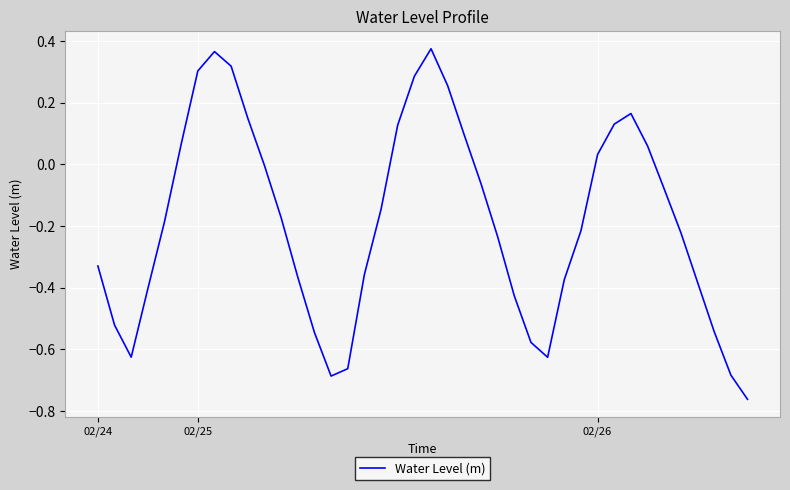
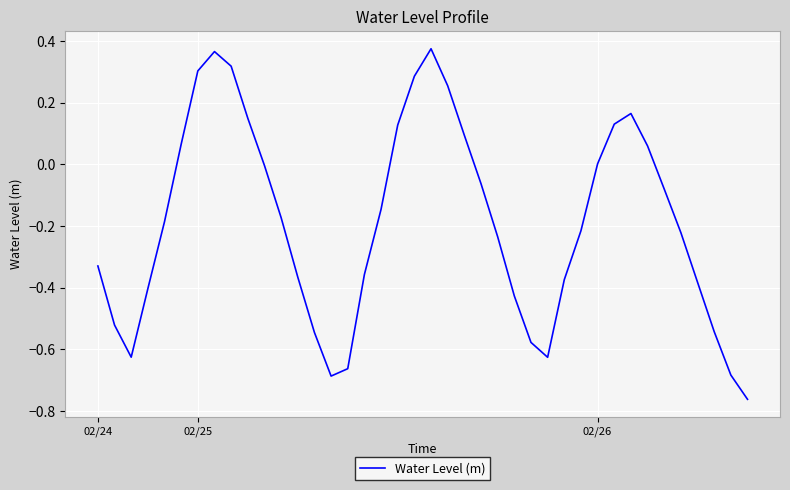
02/26: 0.03 -> 0.00
